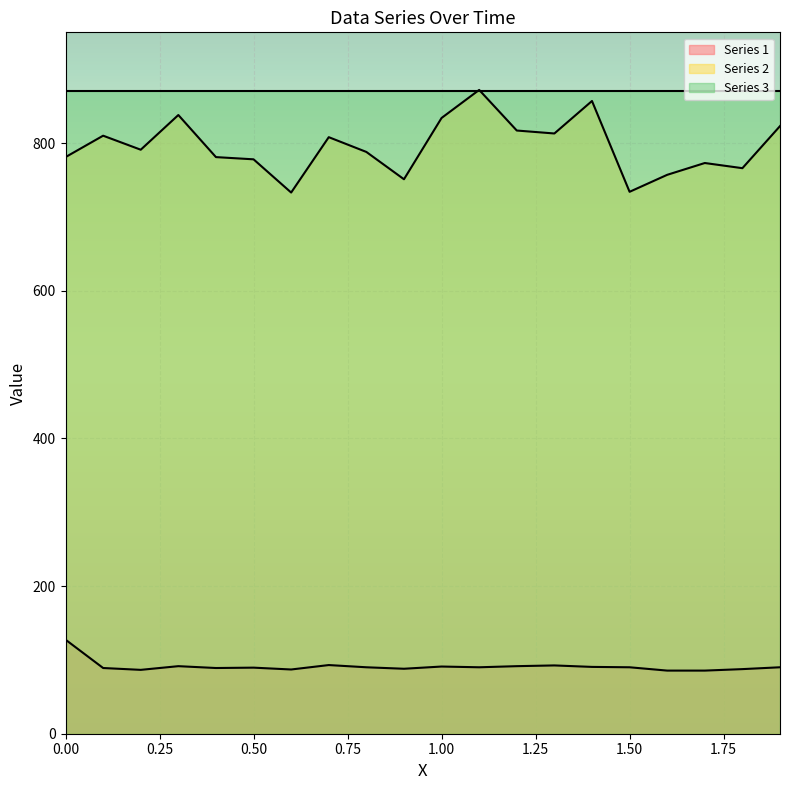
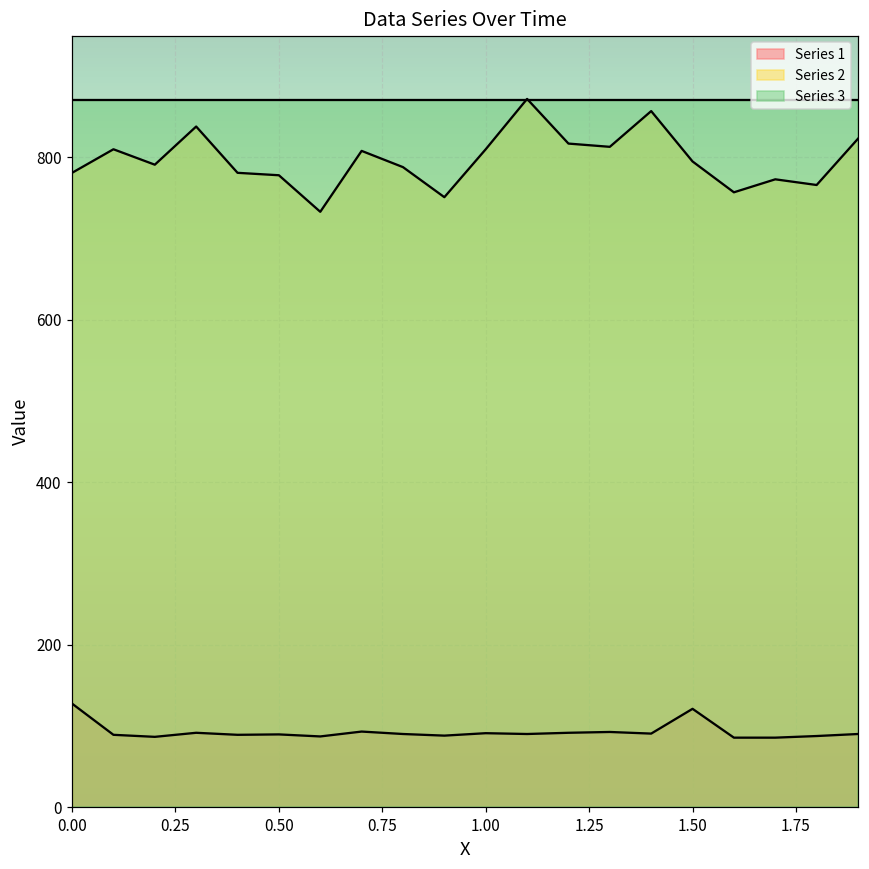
Series 2, 1.00: 830 -> 810
Series 1, 1.50: 90 -> 120
Series 2, 1.50: 730 -> 800
